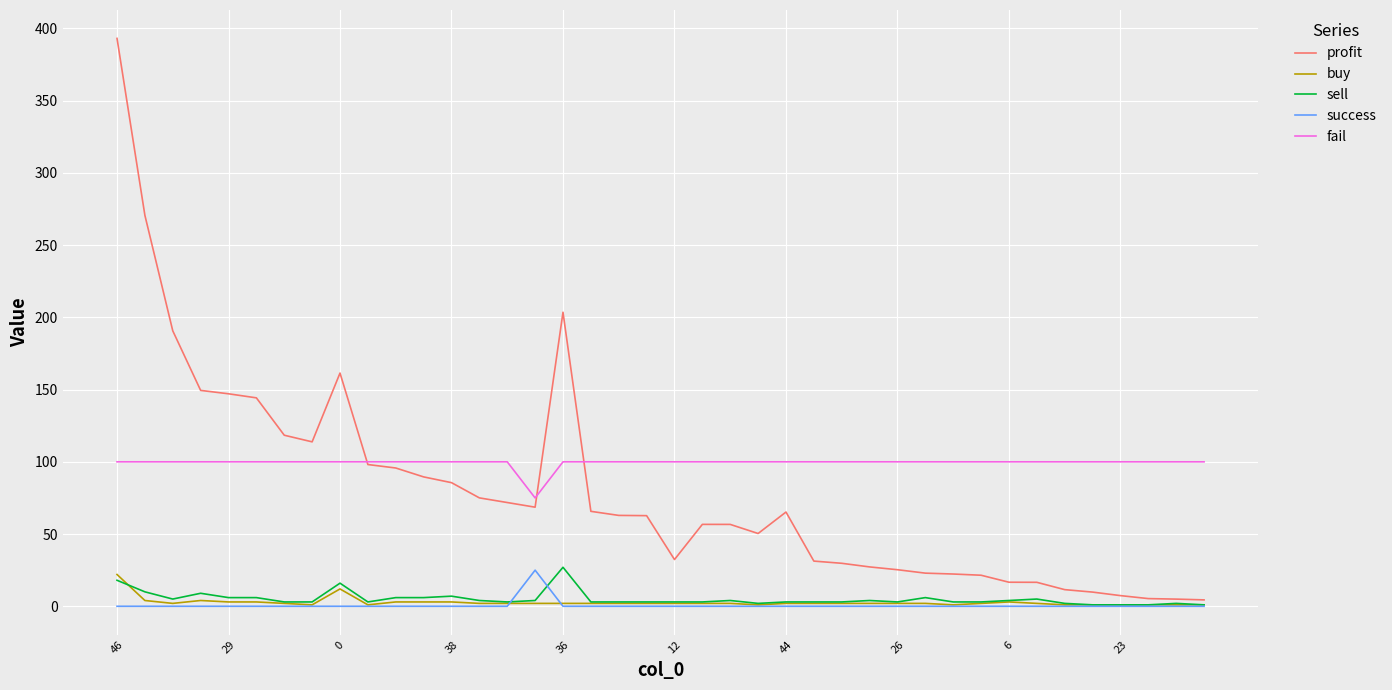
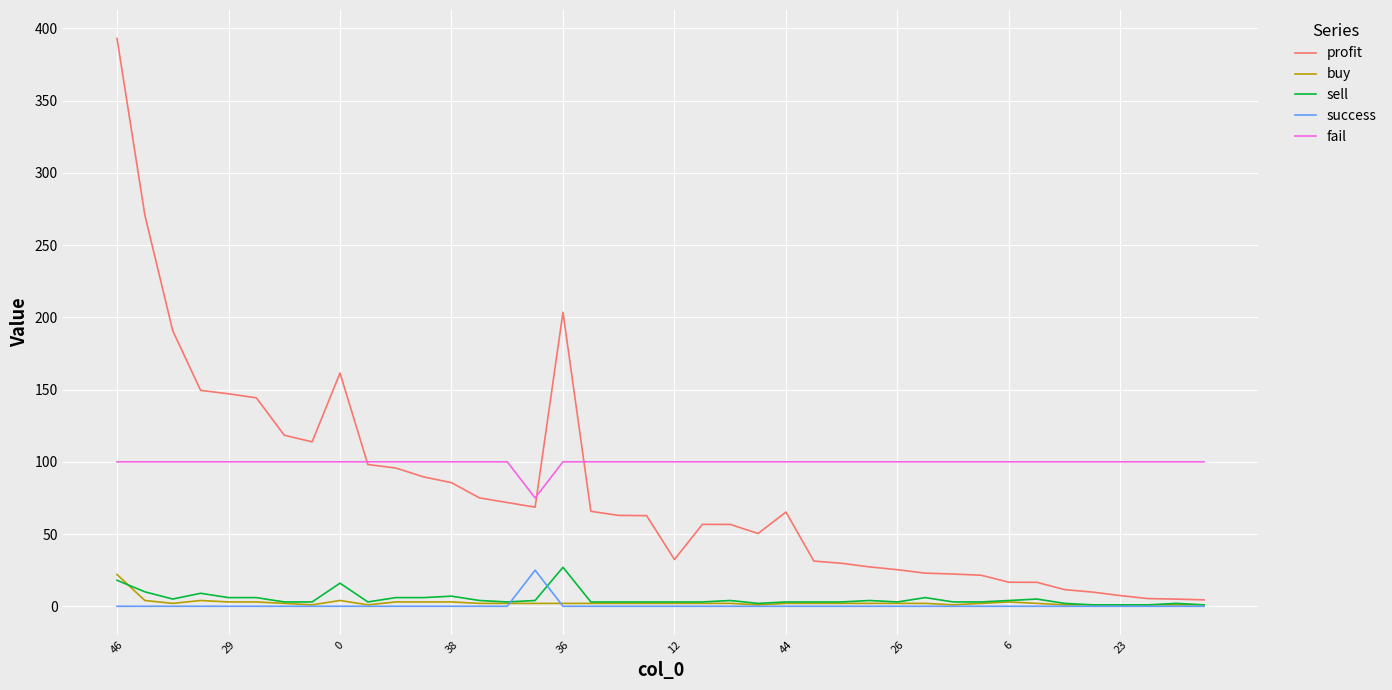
buy, 0: 12 -> 4
